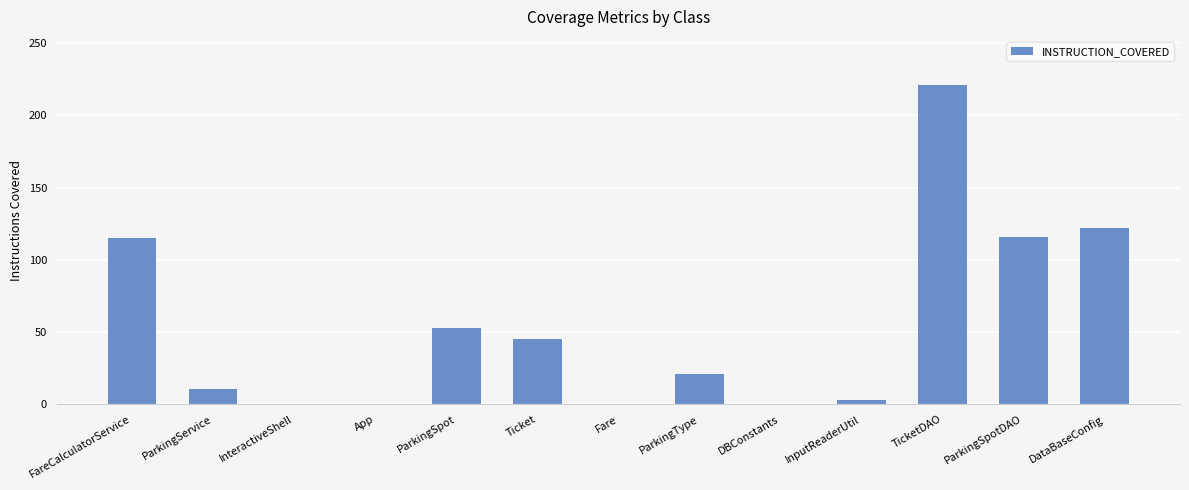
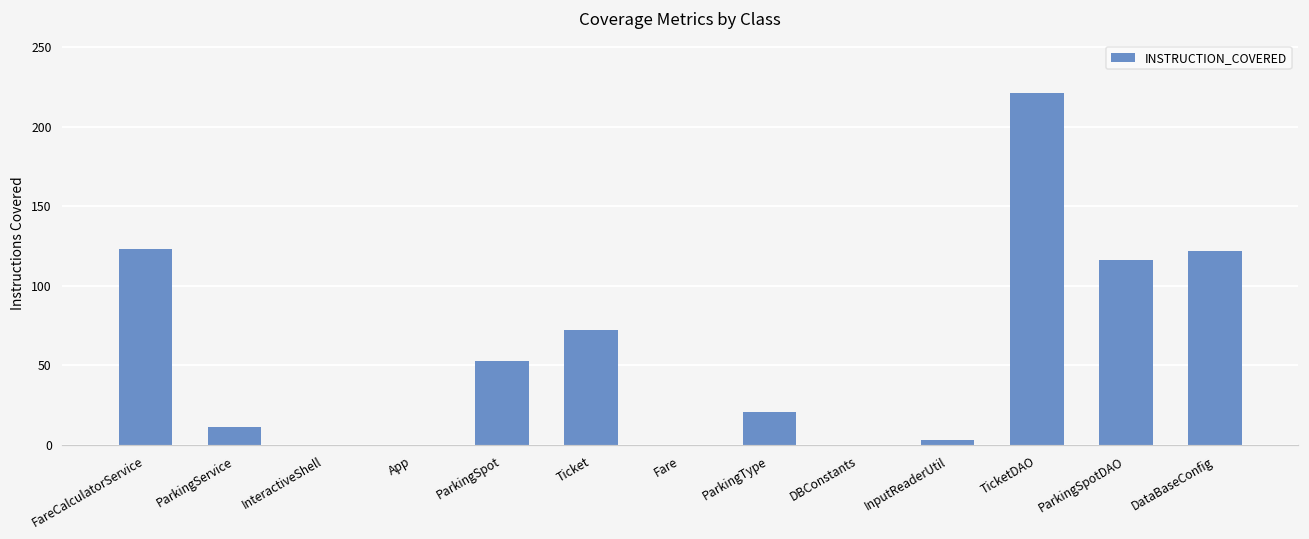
FareCalculatorService: 115 -> 123
Ticket: 45 -> 72
